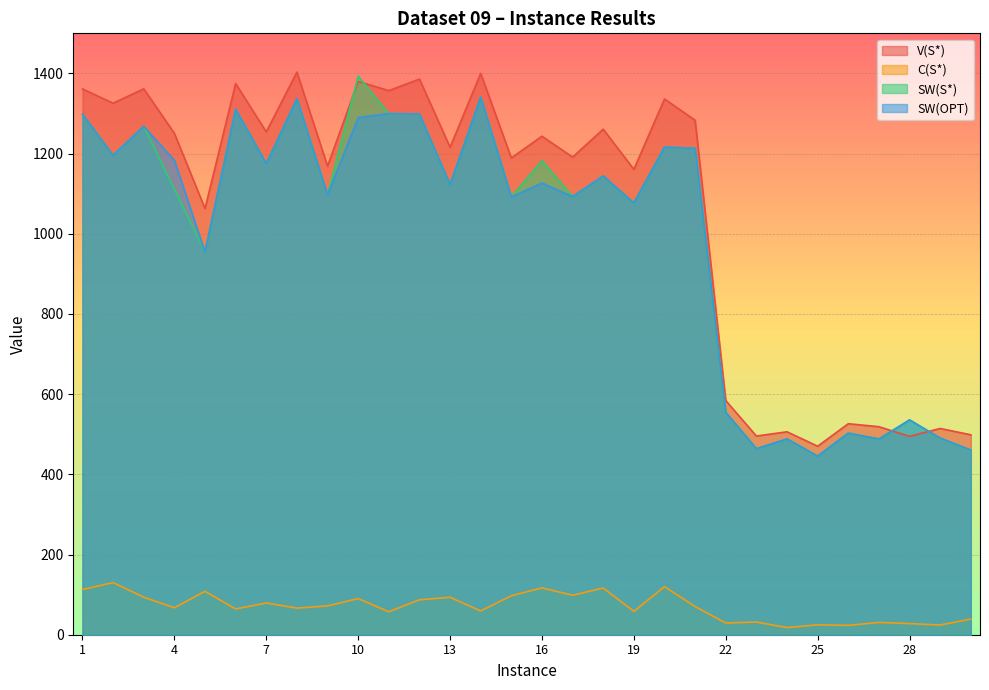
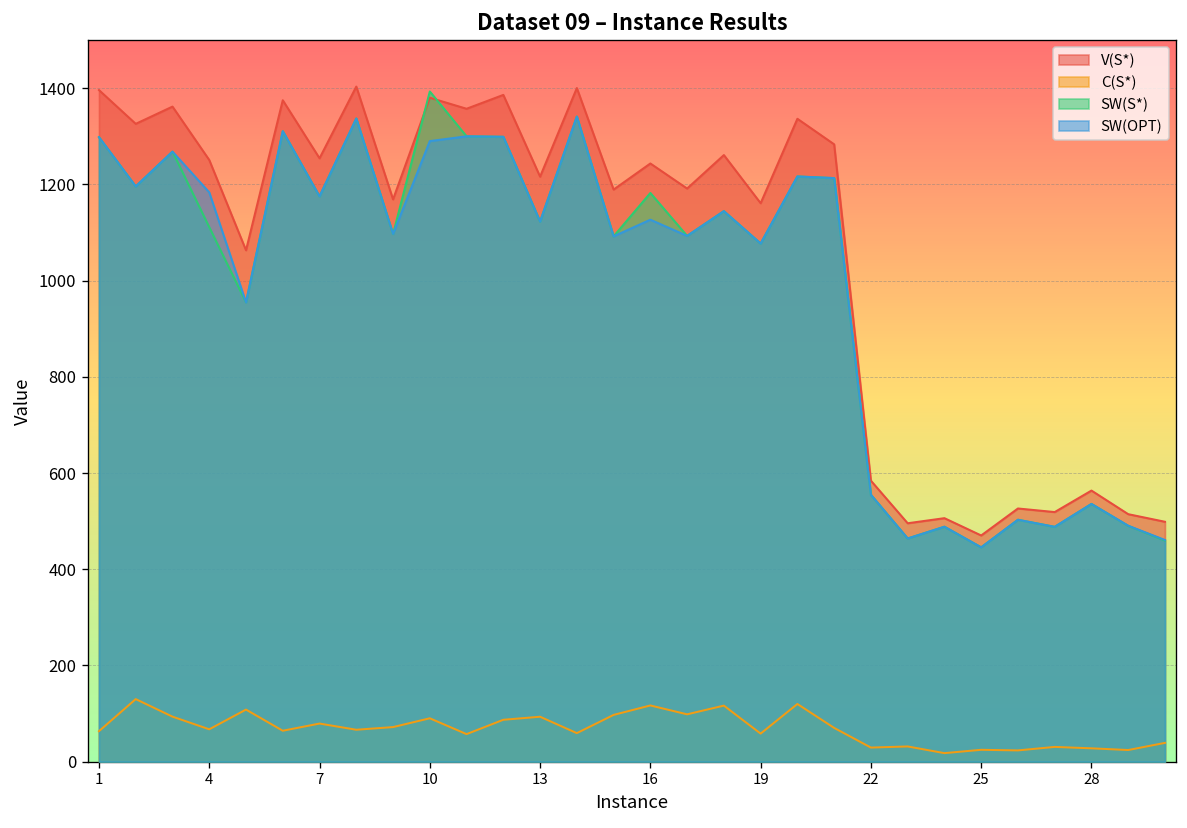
V(S*), 1: 1360 -> 1400
C(S*), 1: 110 -> 60
V(S*), 28: 490 -> 560
